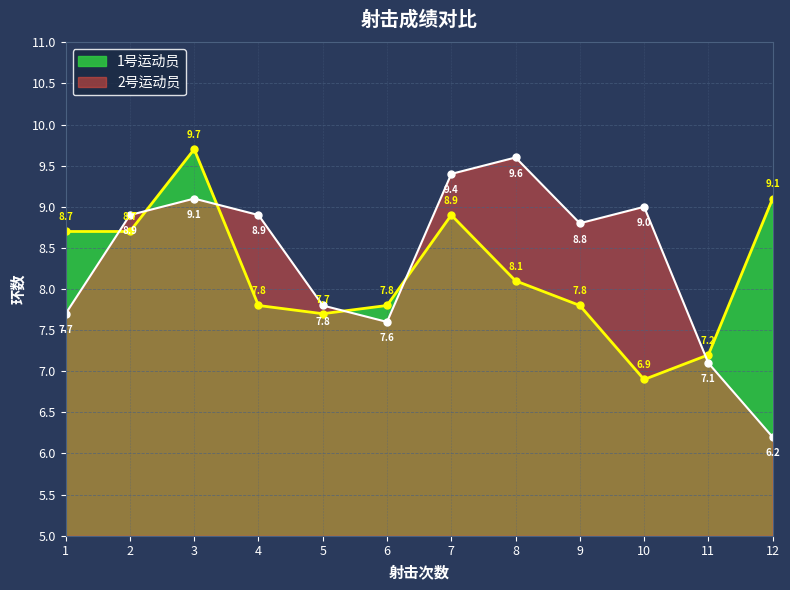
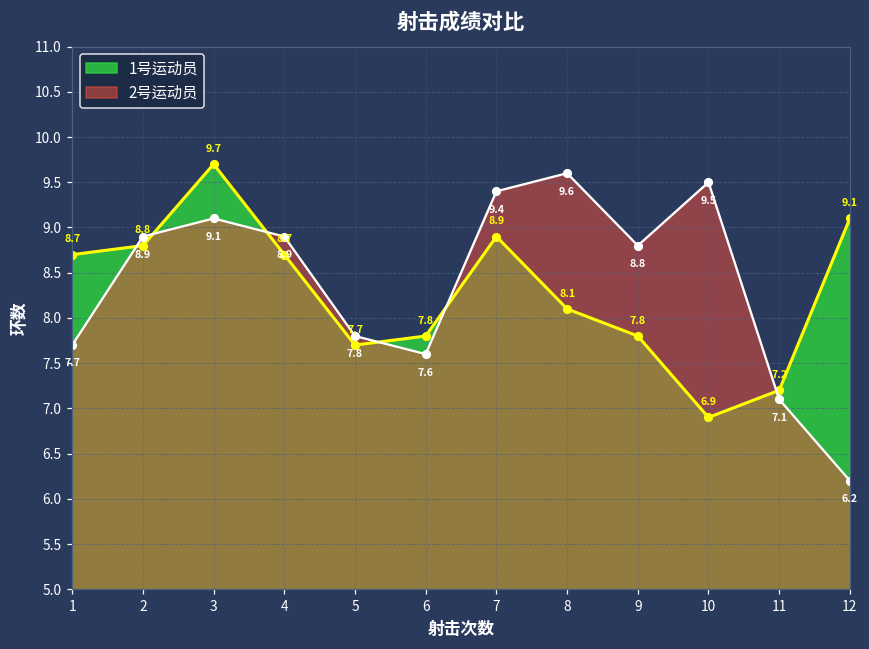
1号运动员, 2: 8.7 -> 8.8
1号运动员, 4: 7.8 -> 8.7
2号运动员, 10: 9.0 -> 9.5
